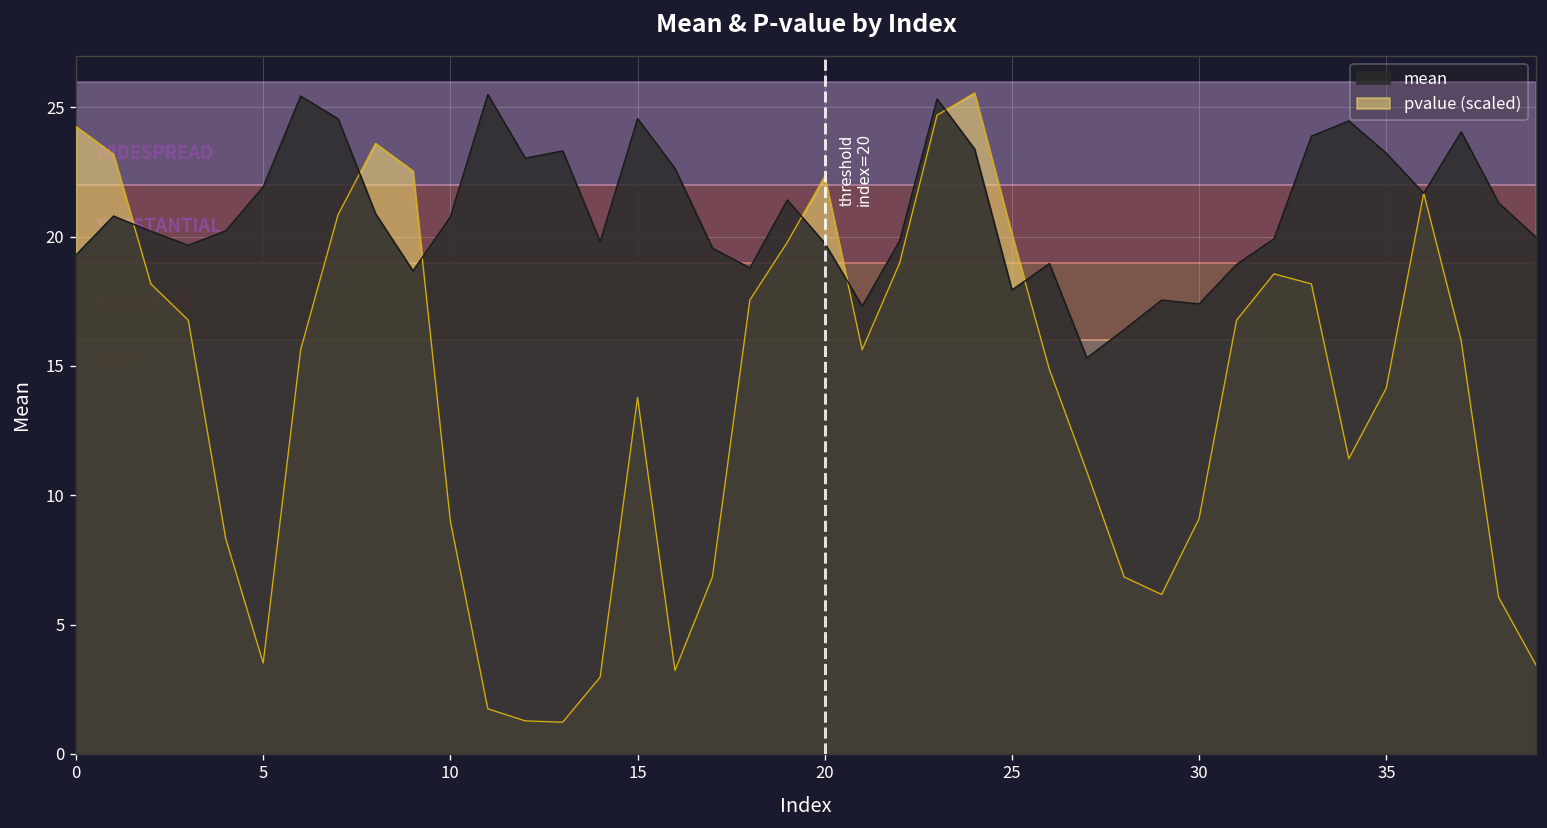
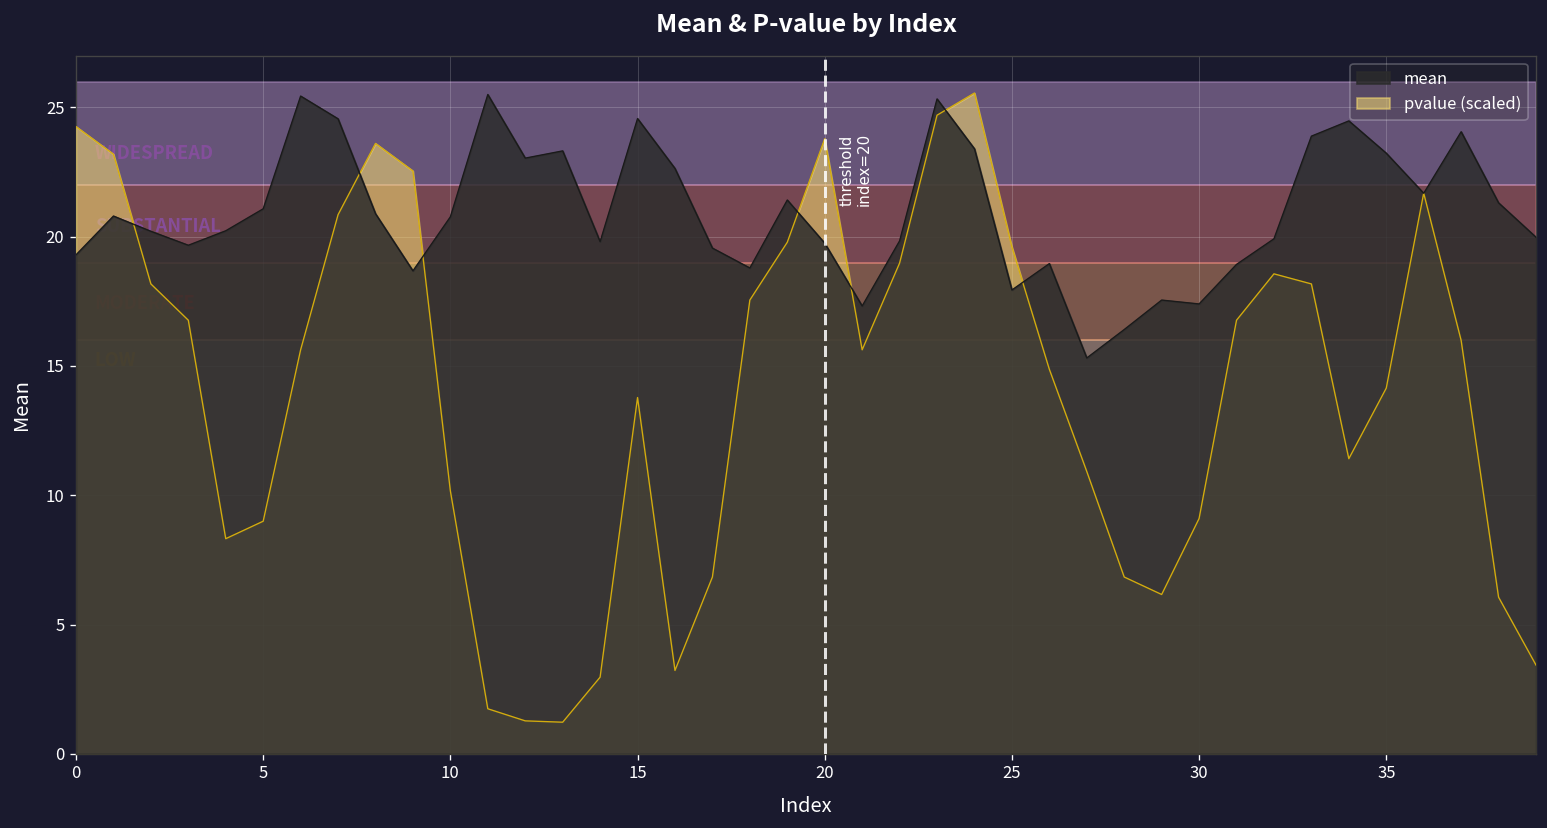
mean, 5: 21.9 -> 21.1
pvalue (scaled), 5: 3.5 -> 9.0
pvalue (scaled), 10: 9.0 -> 10.2
pvalue (scaled), 20: 22.3 -> 23.8
pvalue (scaled), 25: 20.1 -> 19.6
